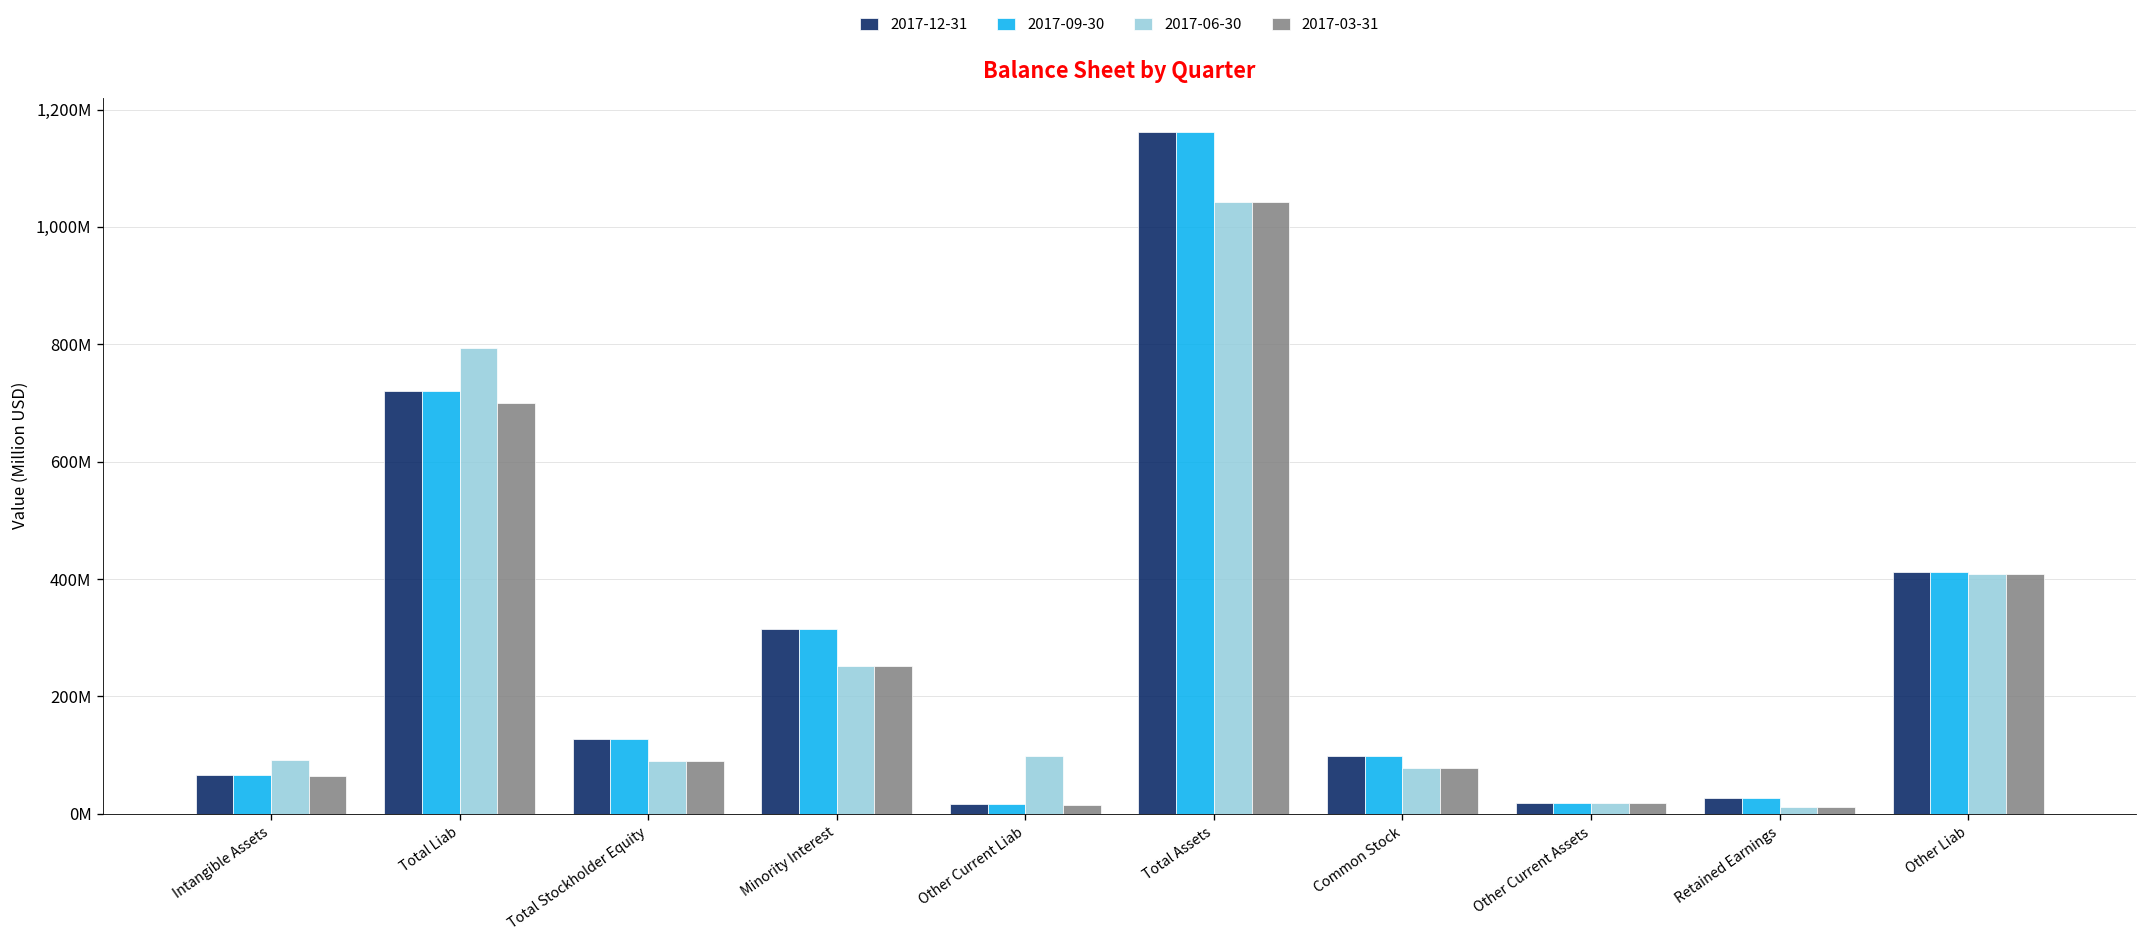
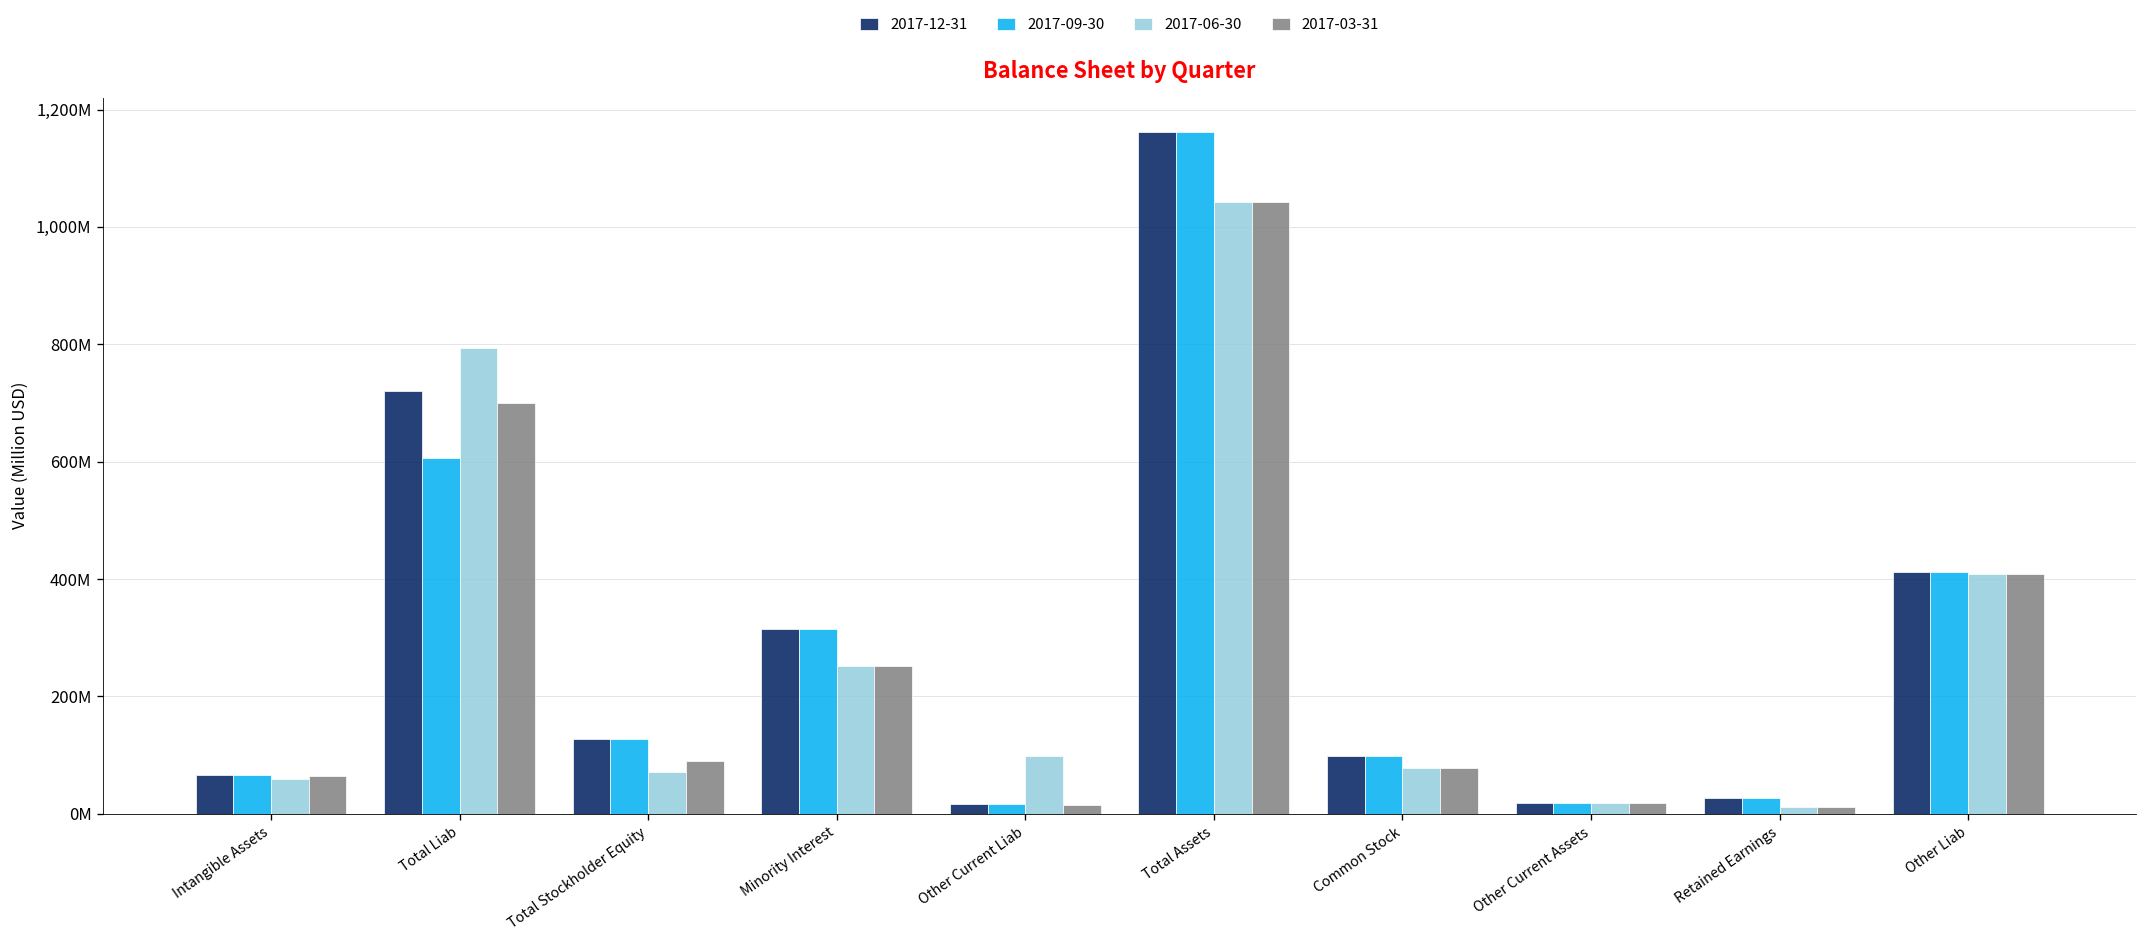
2017-06-30, Intangible Assets: 90,000,000 -> 60,000,000
2017-09-30, Total Liab: 720,000,000 -> 610,000,000
2017-06-30, Total Stockholder Equity: 90,000,000 -> 70,000,000
